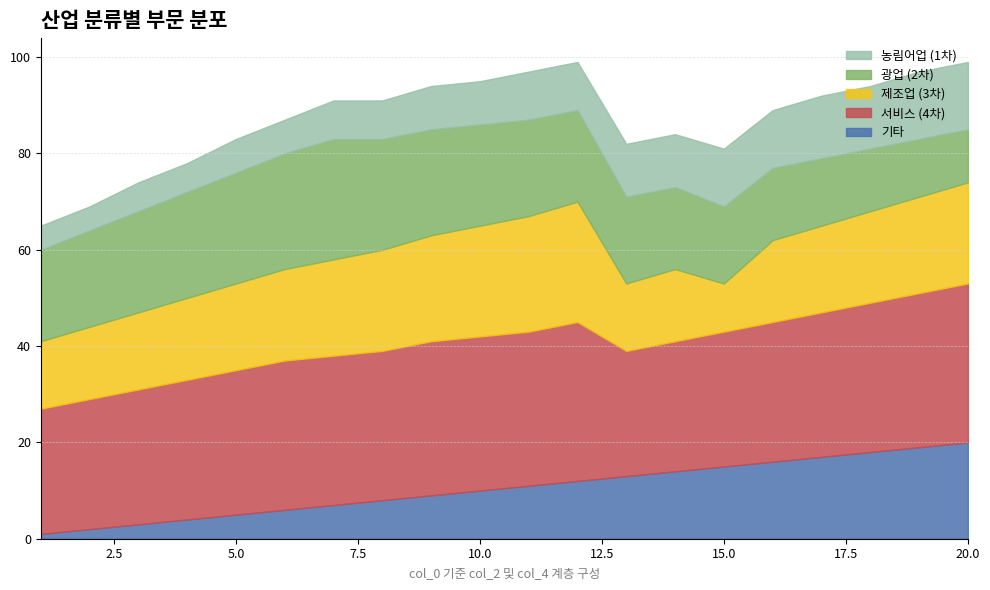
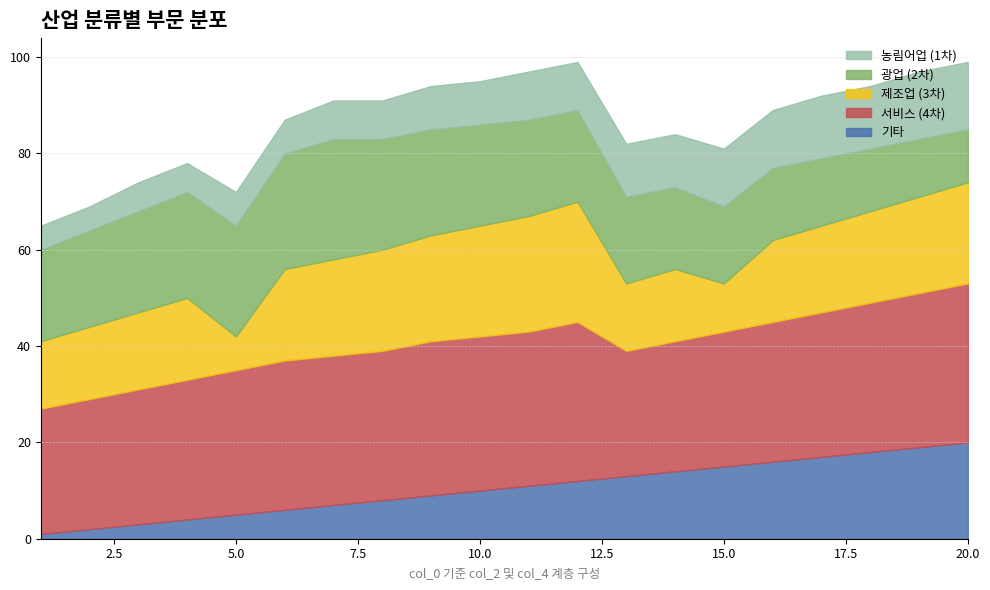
제조업 (3차), 5.0: 18 -> 7
